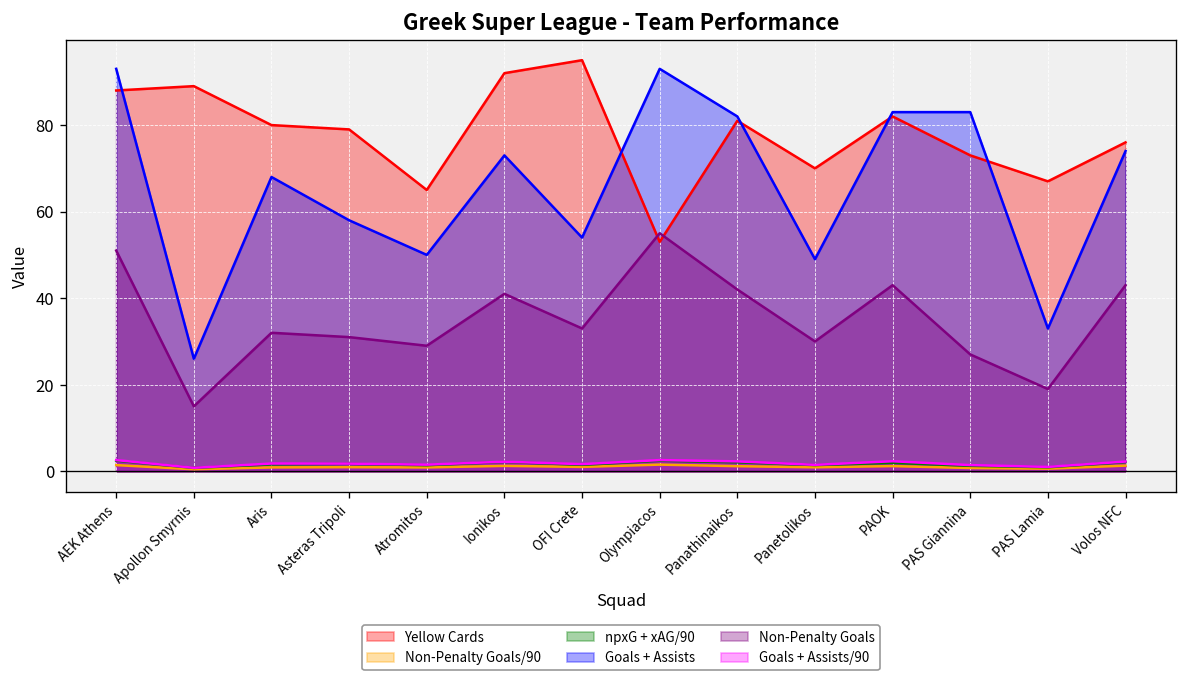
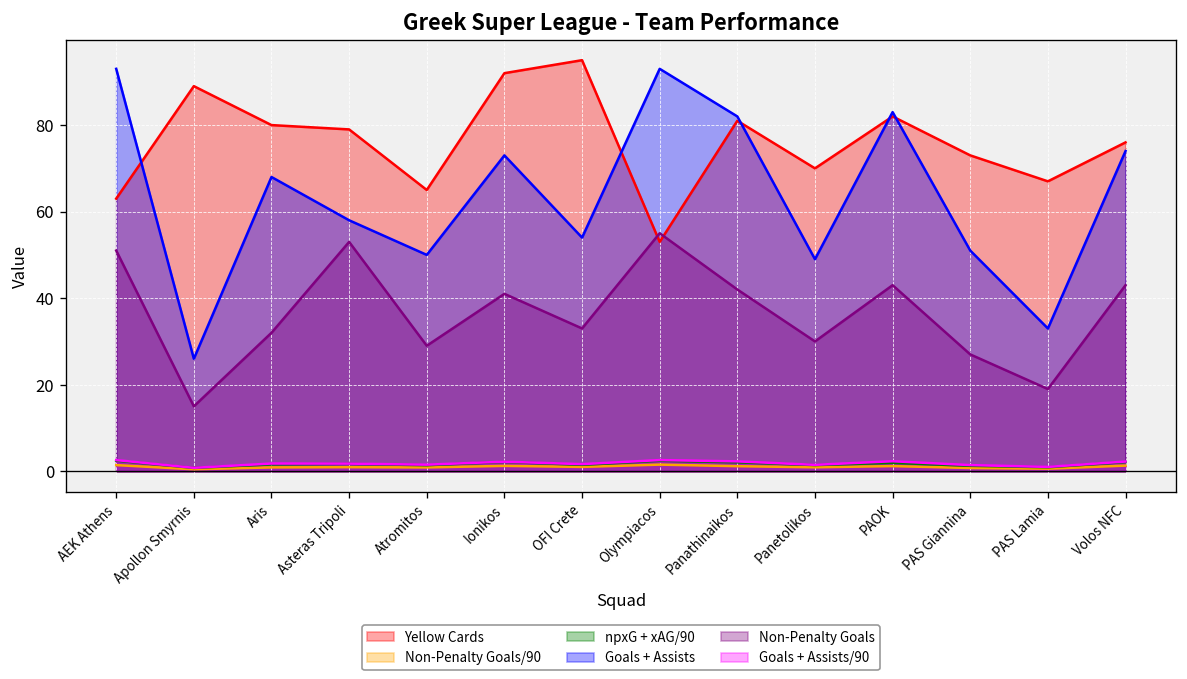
Yellow Cards, AEK Athens: 88 -> 63
Non-Penalty Goals, Asteras Tripoli: 31 -> 53
Goals + Assists, PAS Giannina: 83 -> 51
